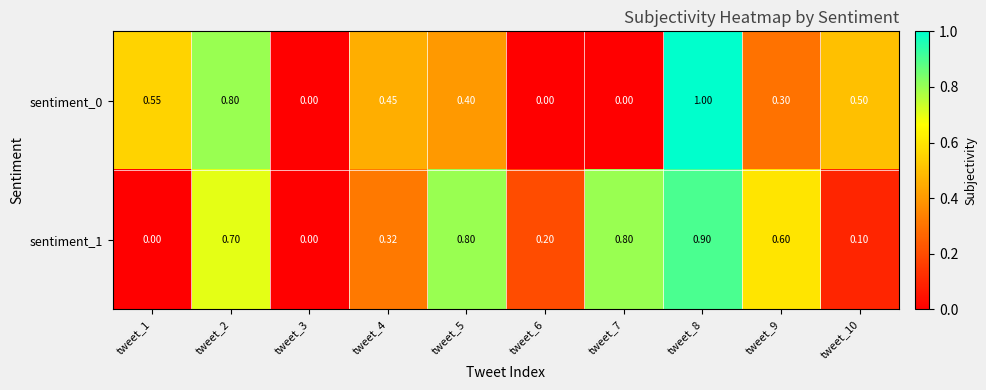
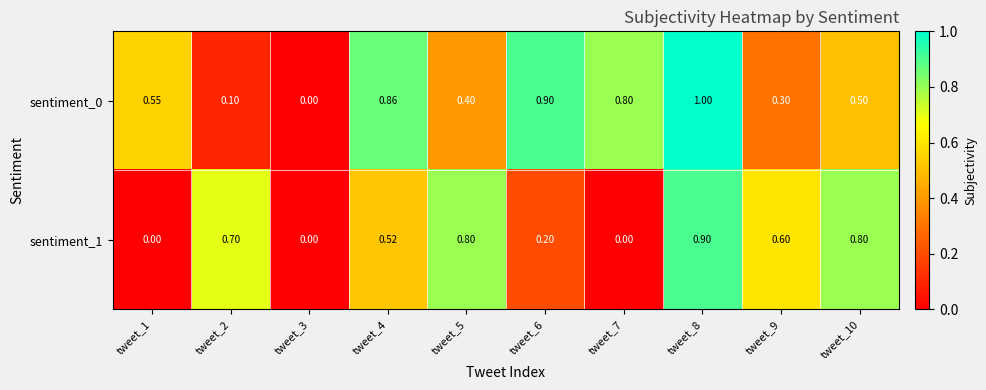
sentiment_0, tweet_2: 0.80 -> 0.10
sentiment_0, tweet_4: 0.45 -> 0.86
sentiment_0, tweet_6: 0.00 -> 0.90
sentiment_0, tweet_7: 0.00 -> 0.80
sentiment_1, tweet_4: 0.32 -> 0.52
sentiment_1, tweet_7: 0.80 -> 0.00
sentiment_1, tweet_10: 0.10 -> 0.80
